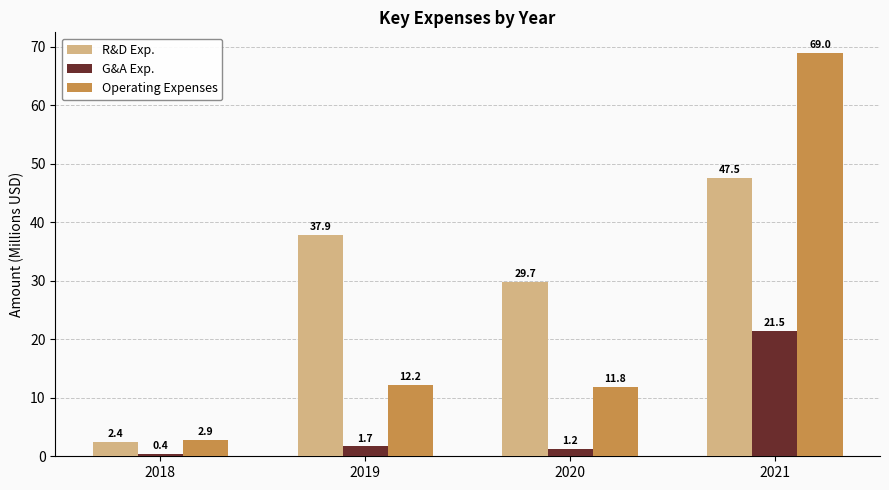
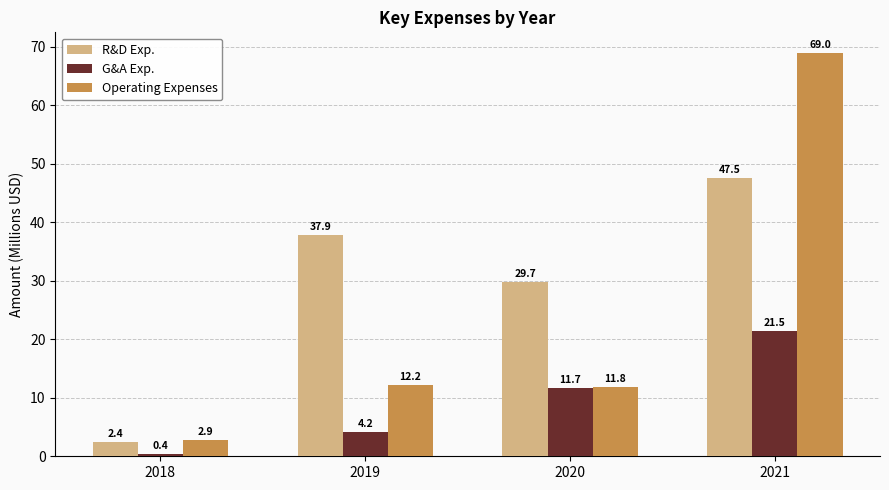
G&A Exp., 2019: 1.7 -> 4.2
G&A Exp., 2020: 1.2 -> 11.7
